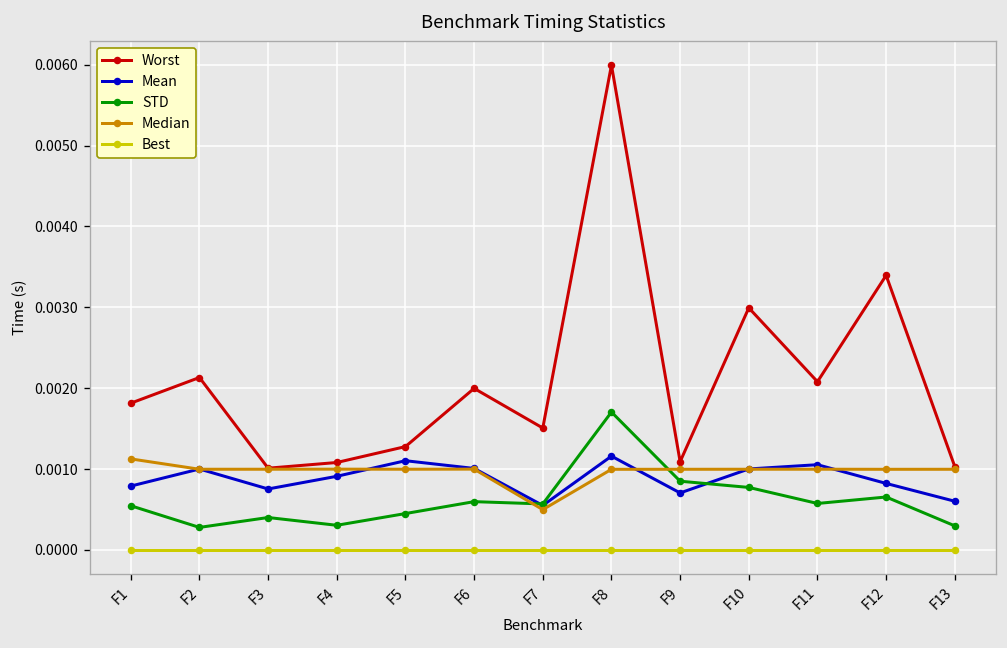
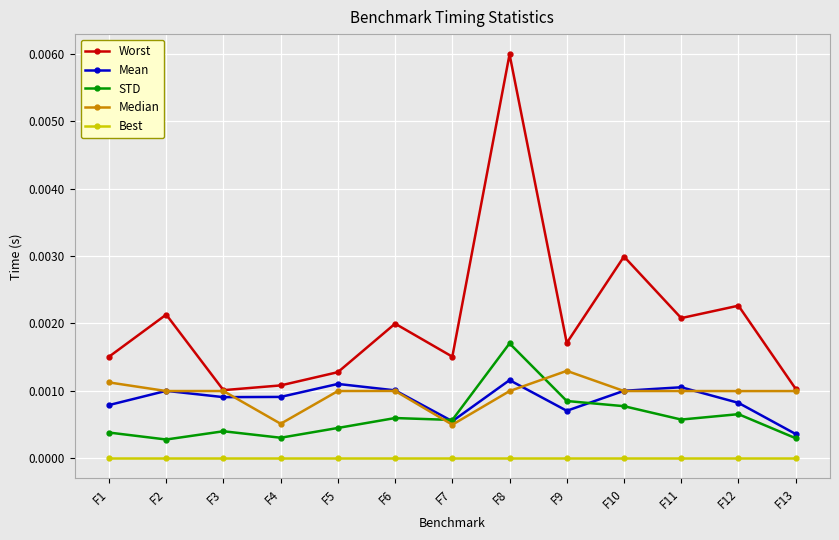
Worst, F1: 0.0018 -> 0.0015
STD, F1: 0.0005 -> 0.0004
Mean, F3: 0.0008 -> 0.0009
Median, F4: 0.0010 -> 0.0005
Worst, F9: 0.0011 -> 0.0017
Median, F9: 0.0010 -> 0.0013
Worst, F12: 0.0034 -> 0.0023
Mean, F13: 0.0006 -> 0.0004
